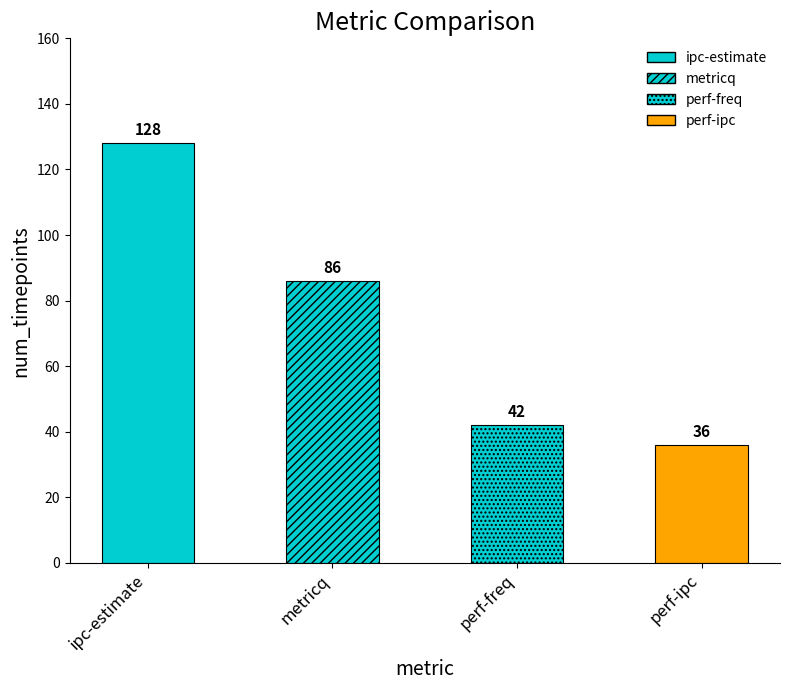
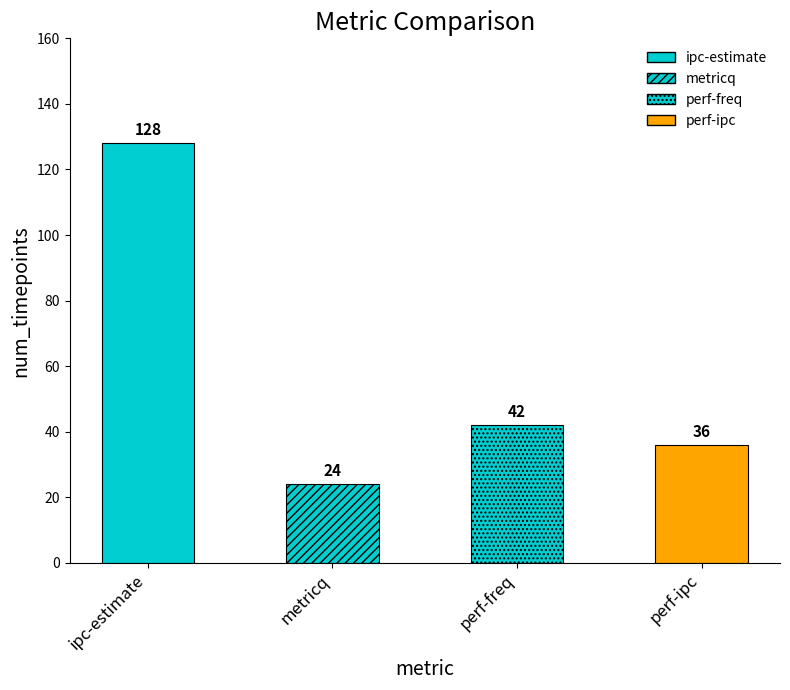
metricq: 86 -> 24
